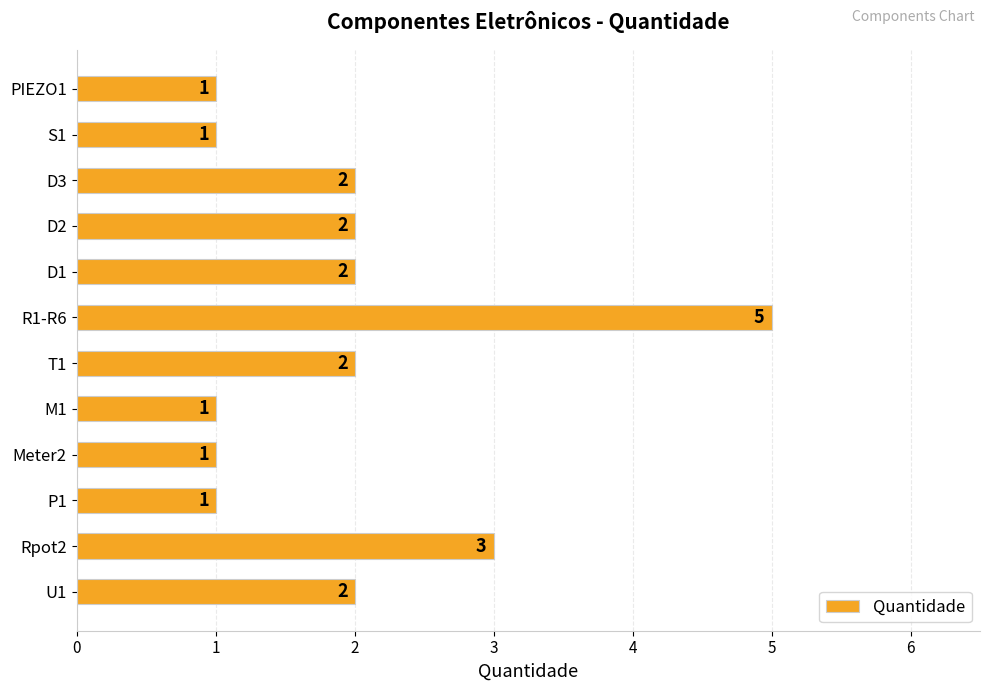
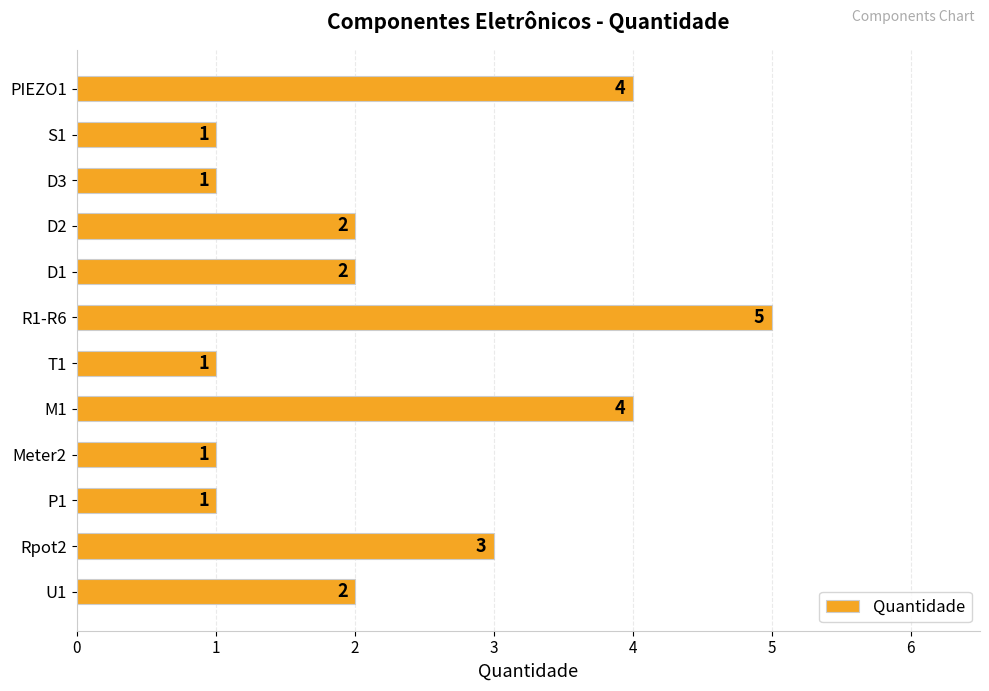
PIEZO1: 1 -> 4
D3: 2 -> 1
T1: 2 -> 1
M1: 1 -> 4
